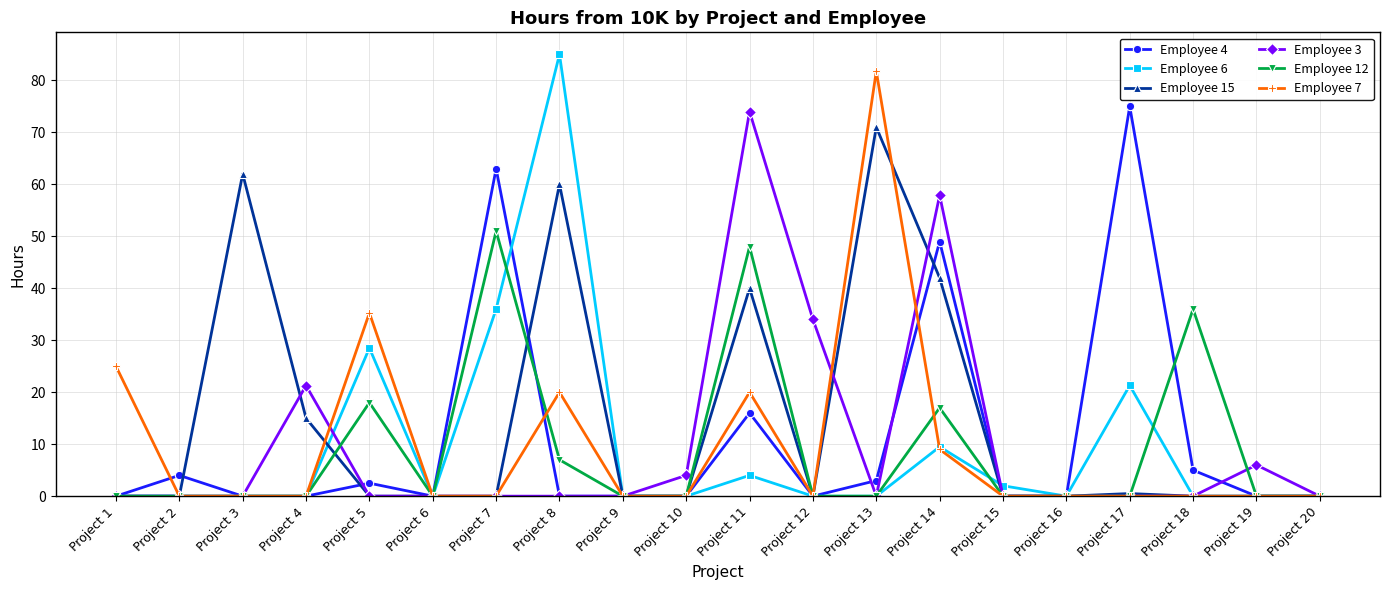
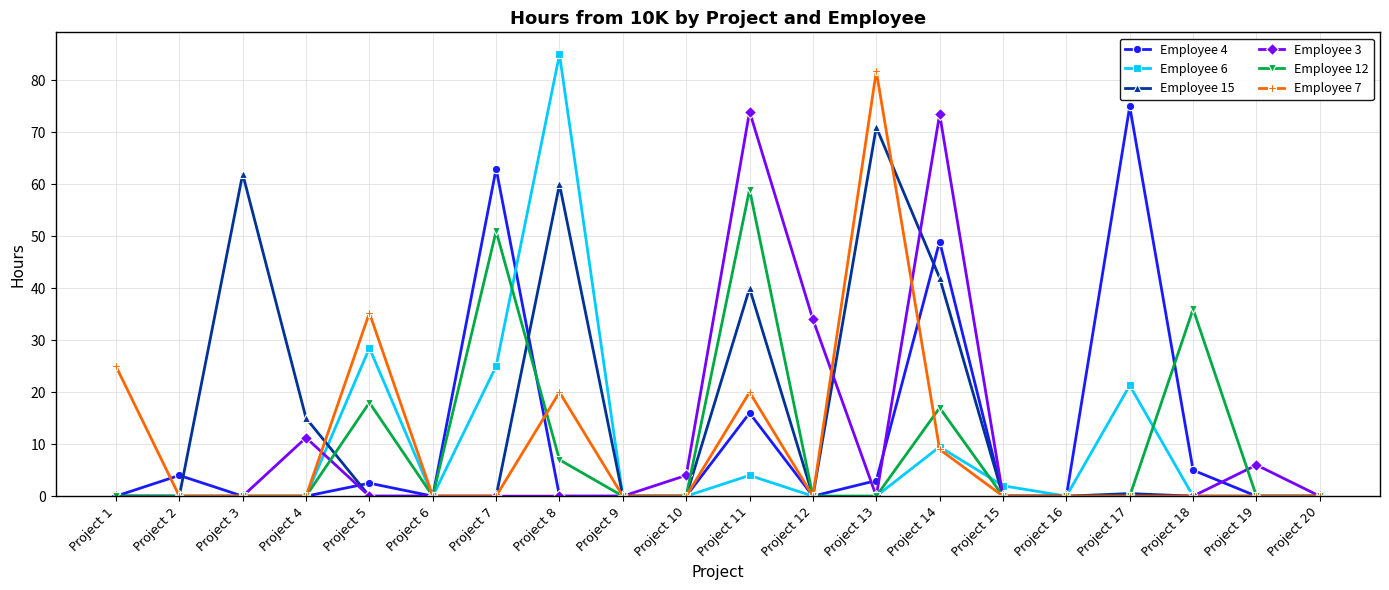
Employee 3, Project 4: 21 -> 11
Employee 6, Project 7: 36 -> 25
Employee 12, Project 11: 48 -> 59
Employee 3, Project 14: 58 -> 74
